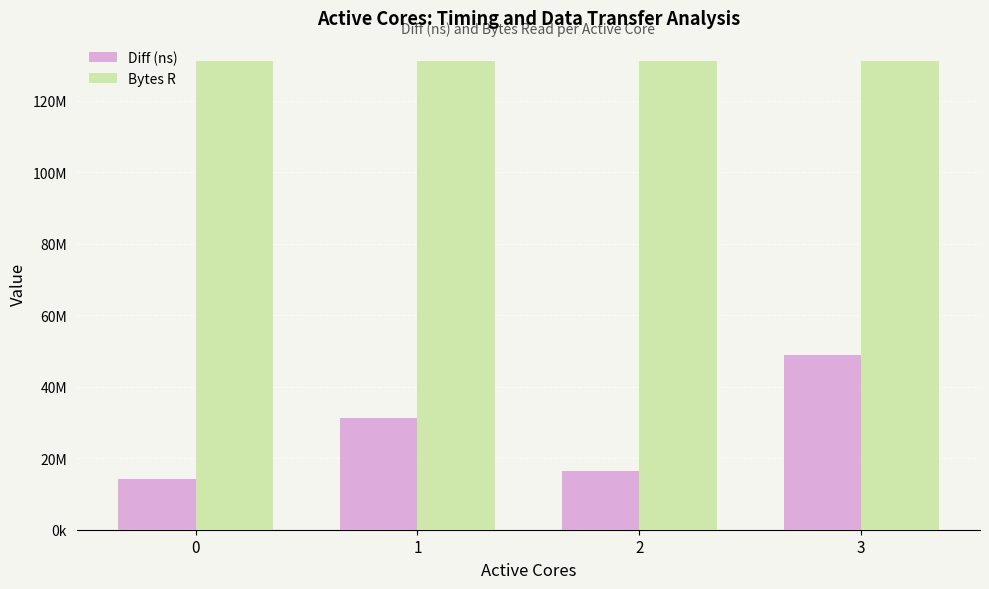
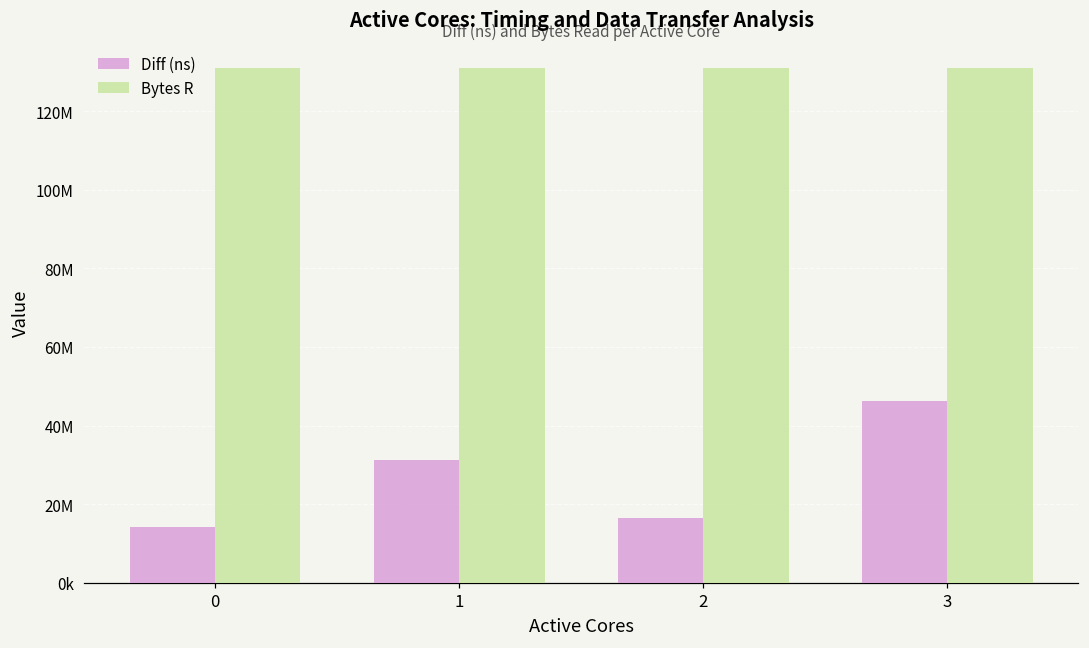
Diff (ns), 3: 49000000 -> 46000000
